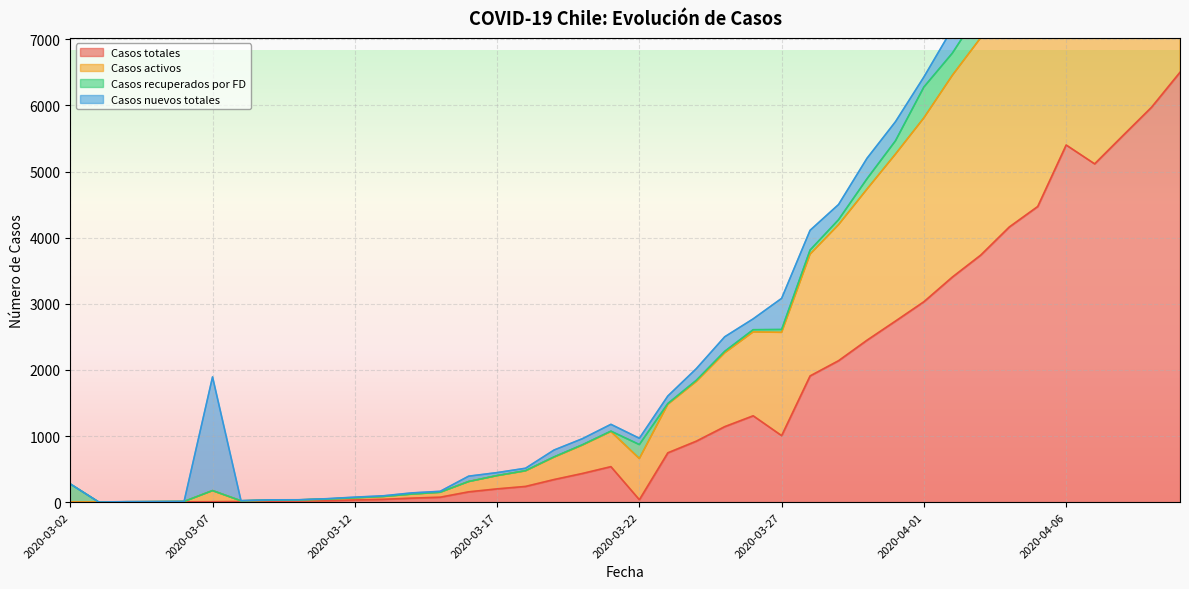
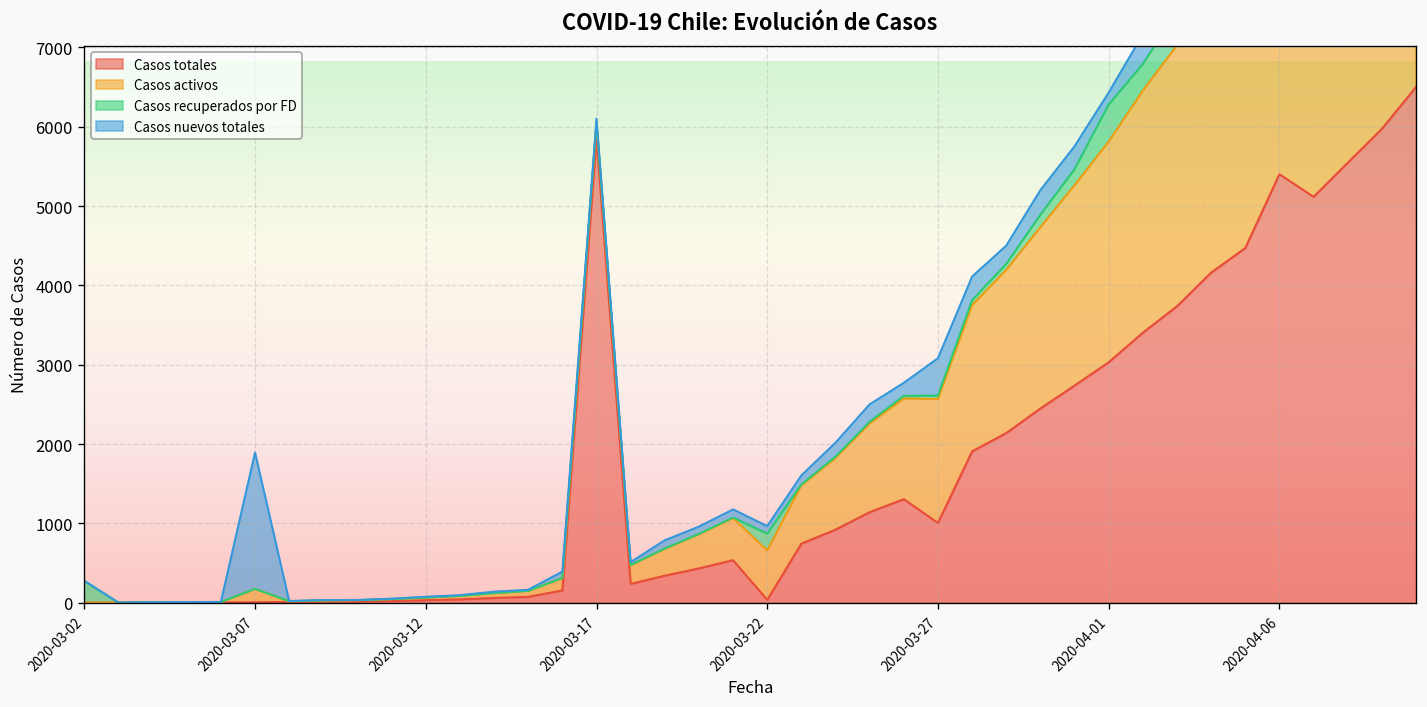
Casos totales, 2020-03-17: 200 -> 5900
